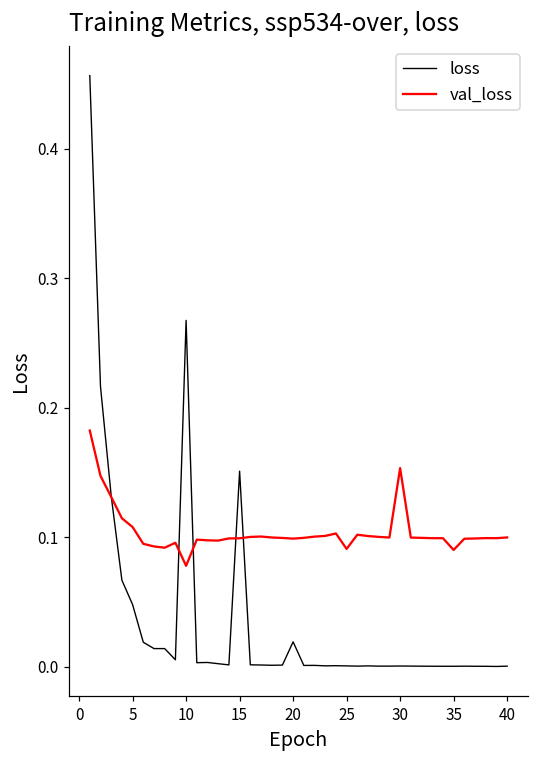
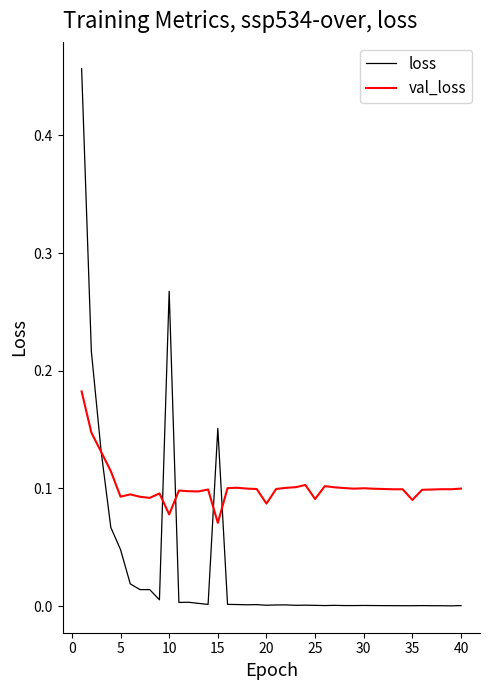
val_loss, 5: 0.108 -> 0.093
val_loss, 15: 0.099 -> 0.071
loss, 20: 0.019 -> 0.001
val_loss, 20: 0.099 -> 0.087
val_loss, 30: 0.153 -> 0.100
